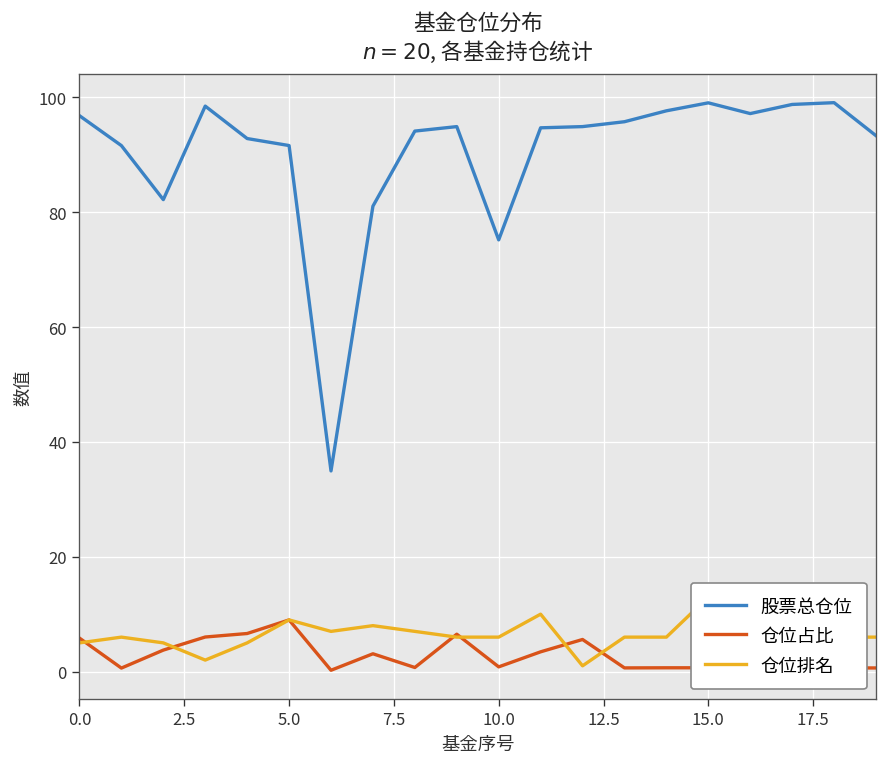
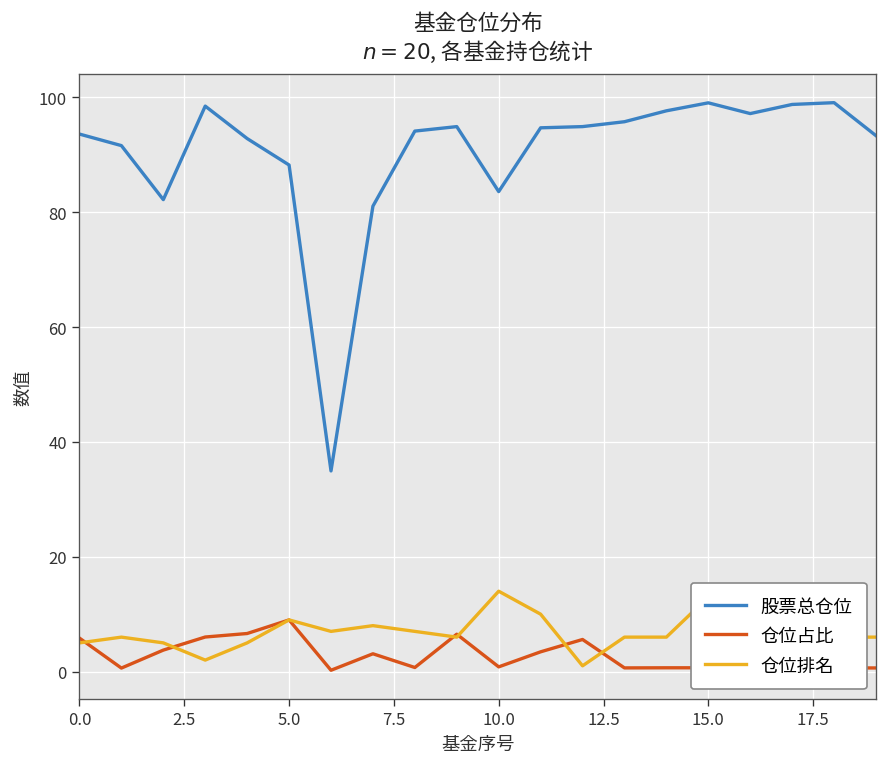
股票总仓位, 0.0: 97 -> 94
股票总仓位, 5.0: 92 -> 88
股票总仓位, 10.0: 75 -> 84
仓位排名, 10.0: 6 -> 14
